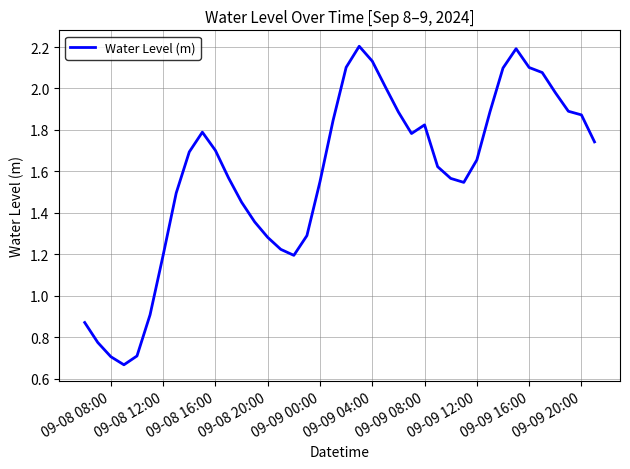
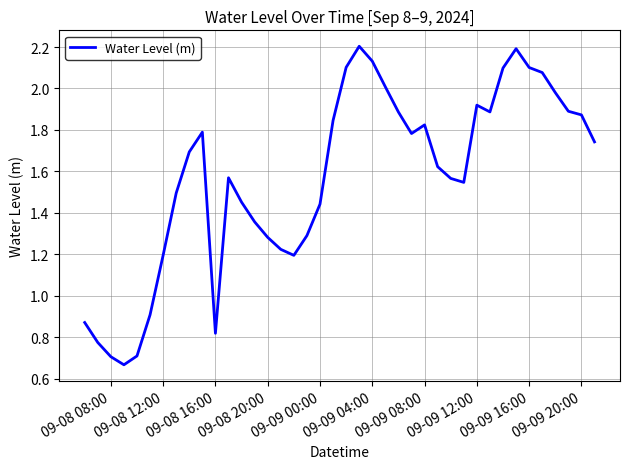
09-08 16:00: 1.70 -> 0.82
09-09 00:00: 1.55 -> 1.44
09-09 12:00: 1.66 -> 1.92
